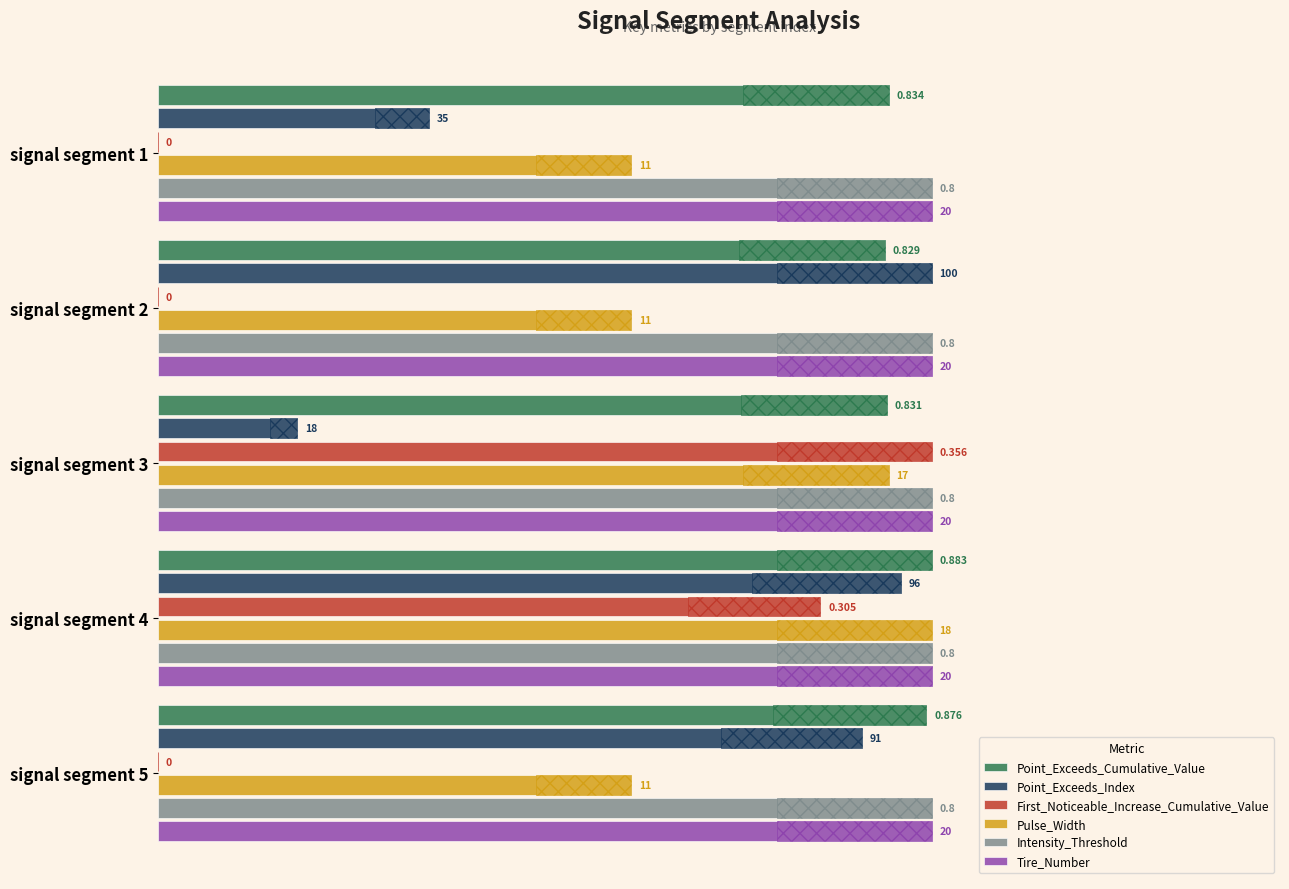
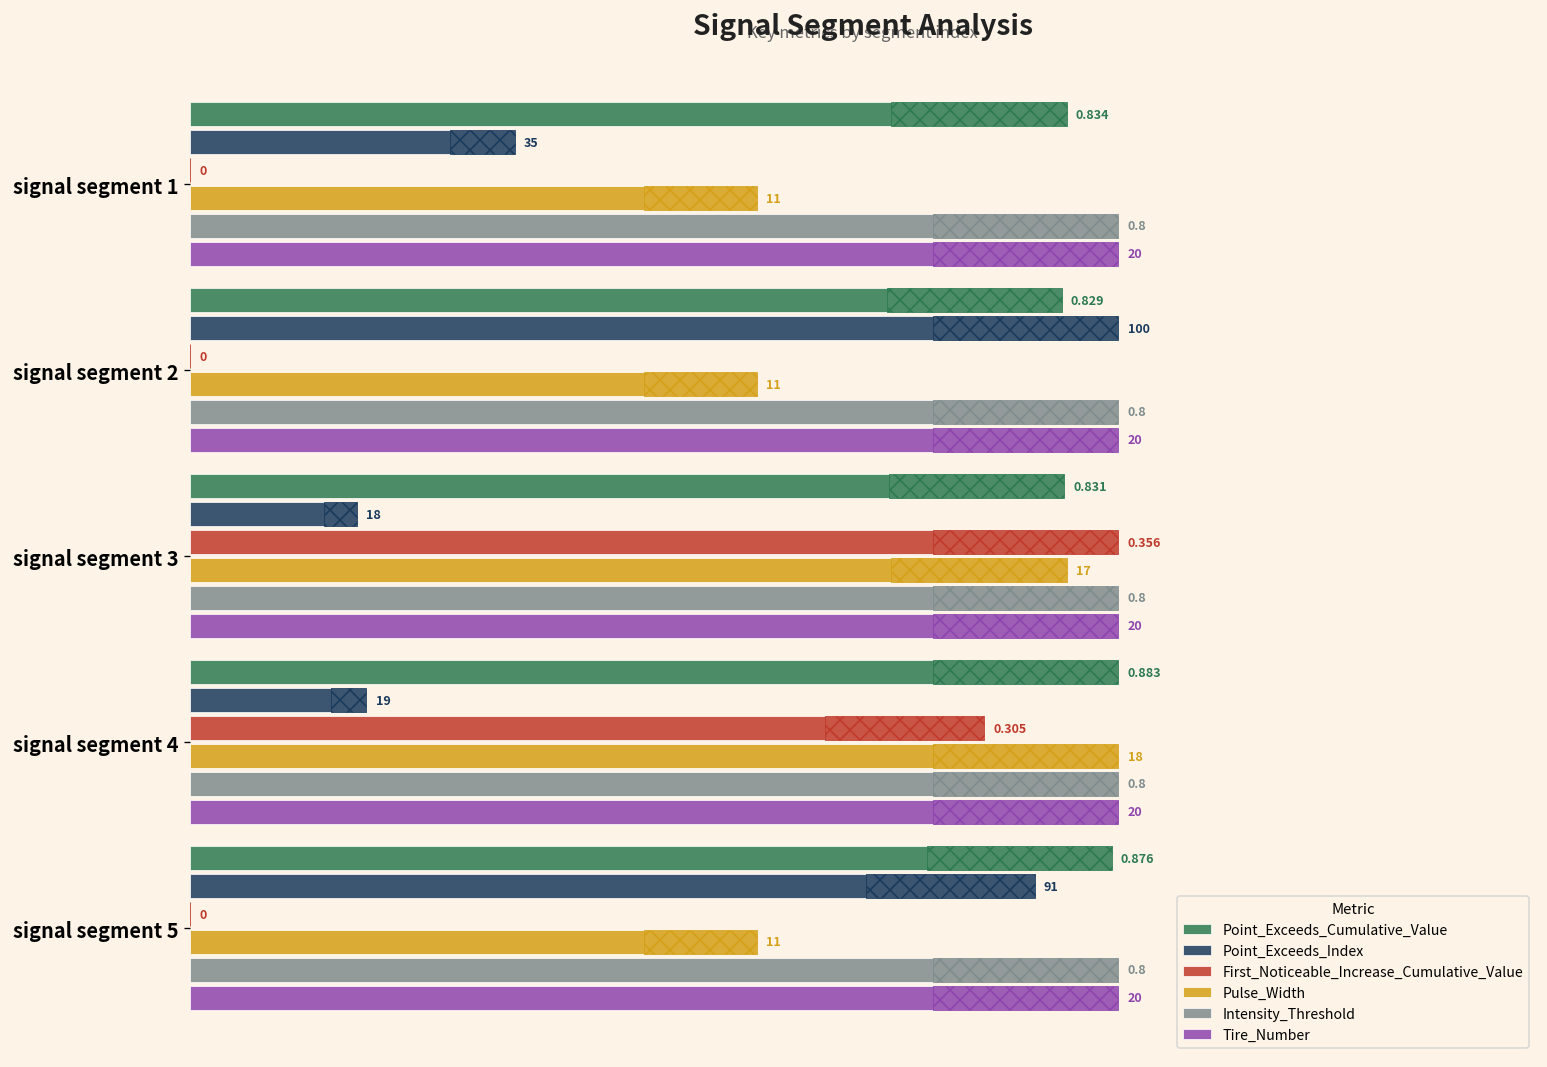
Point_Exceeds_Index, signal segment 4: 96 -> 19
